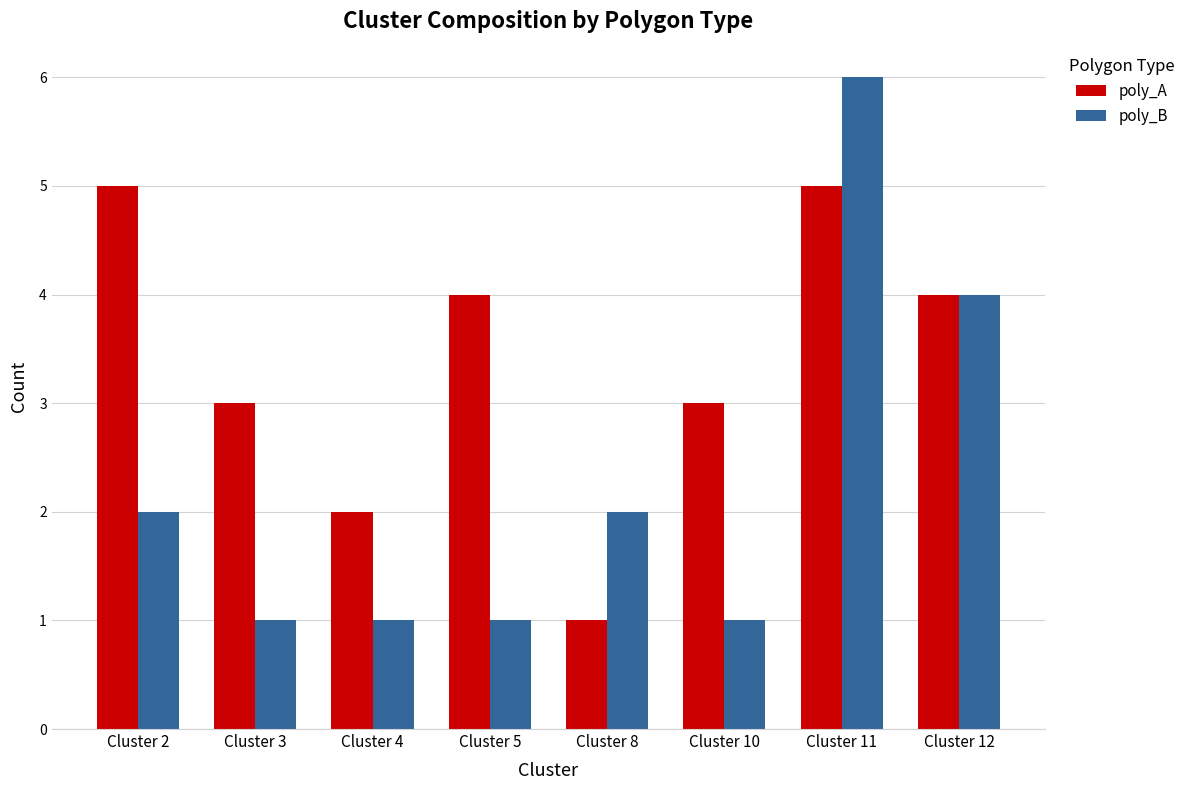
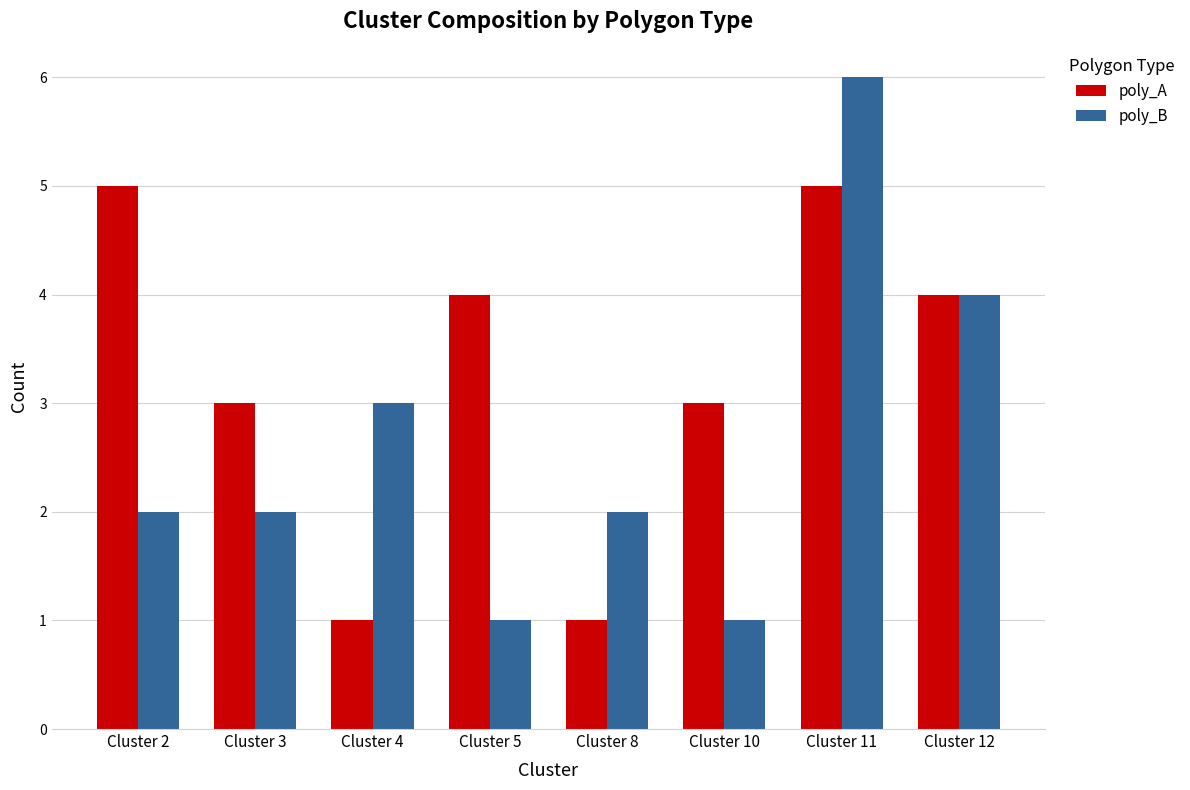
poly_B, Cluster 3: 1 -> 2
poly_A, Cluster 4: 2 -> 1
poly_B, Cluster 4: 1 -> 3
